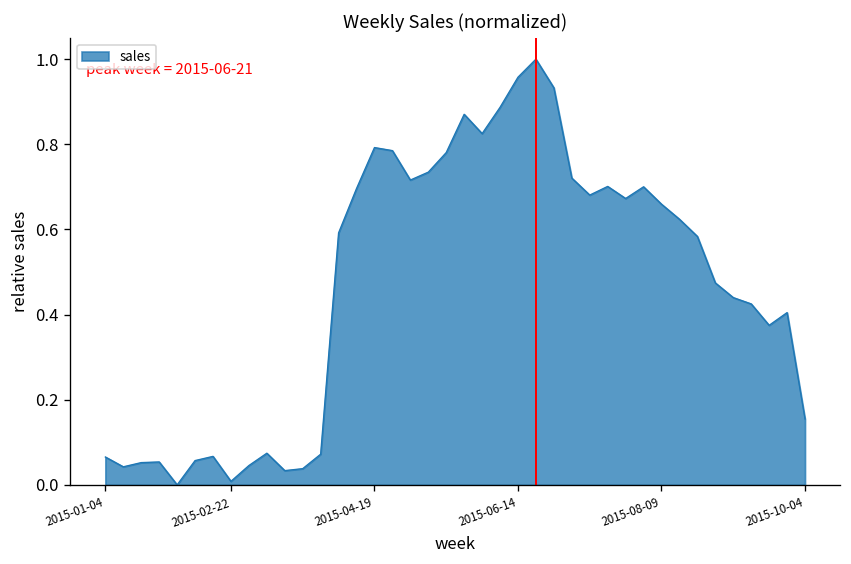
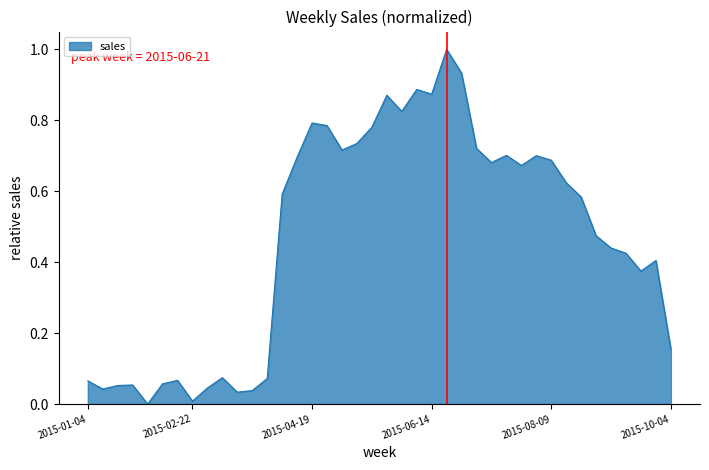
2015-06-14: 0.96 -> 0.87
2015-08-09: 0.66 -> 0.69
